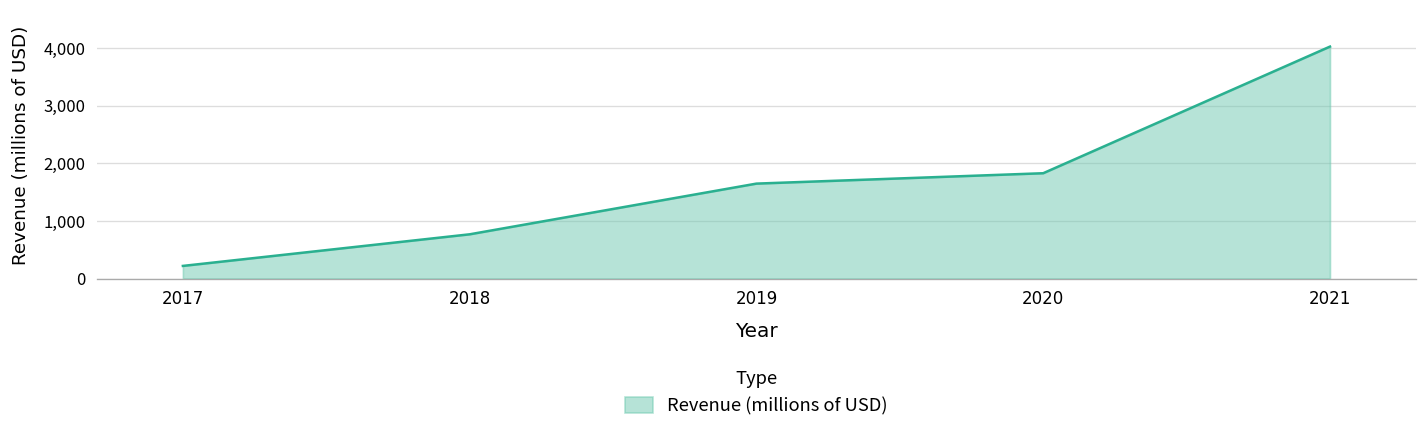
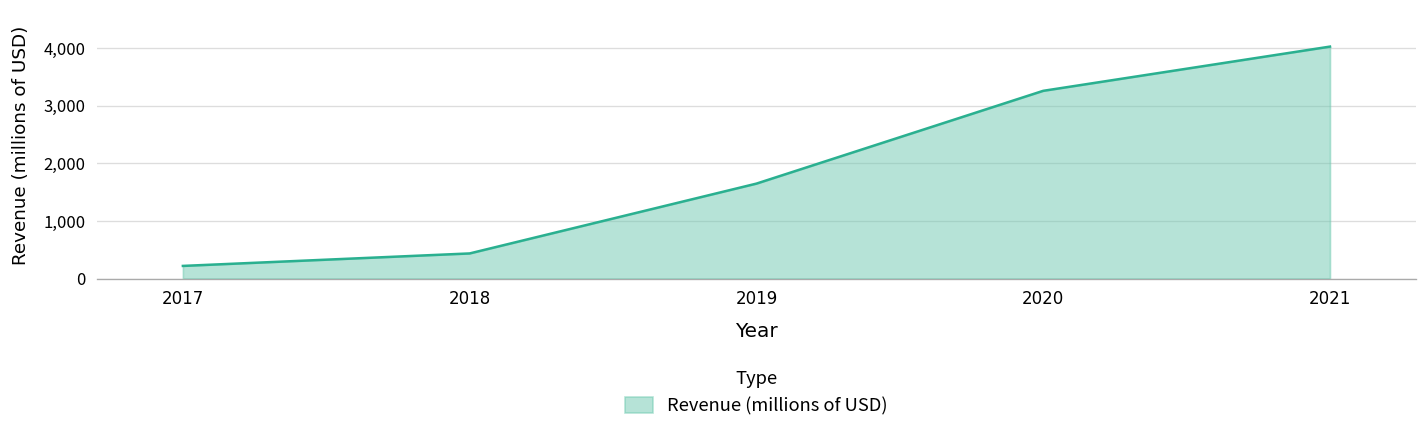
2018: 800 -> 400
2020: 1,800 -> 3,300
